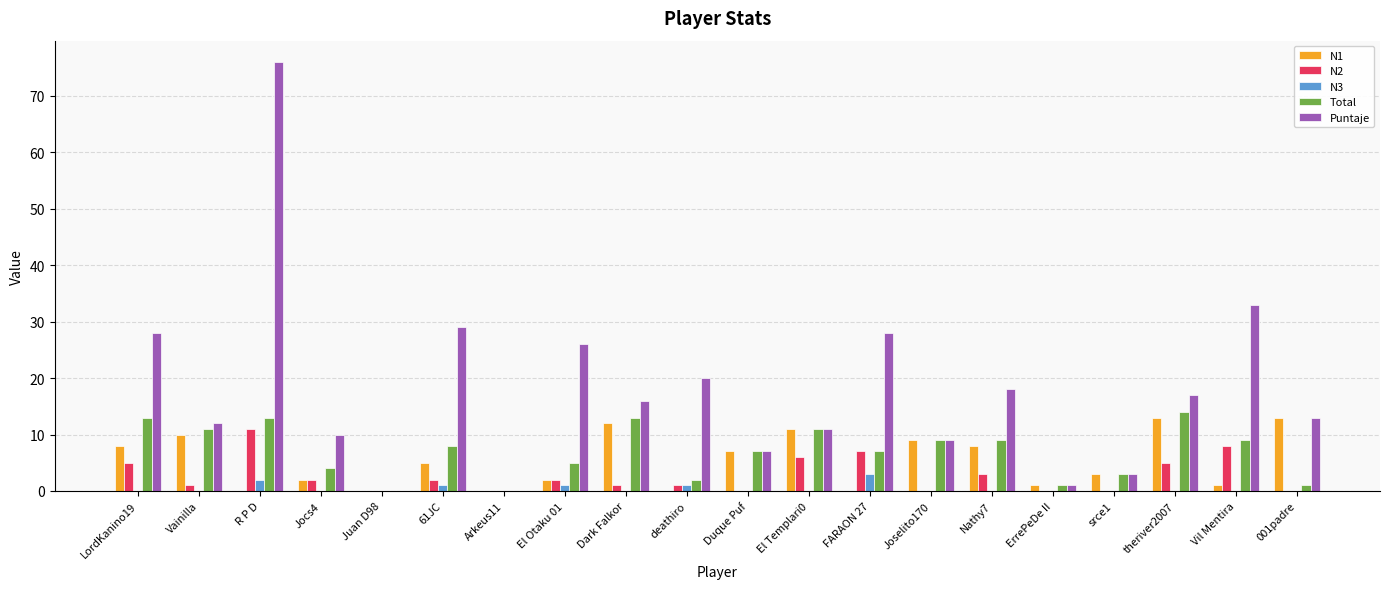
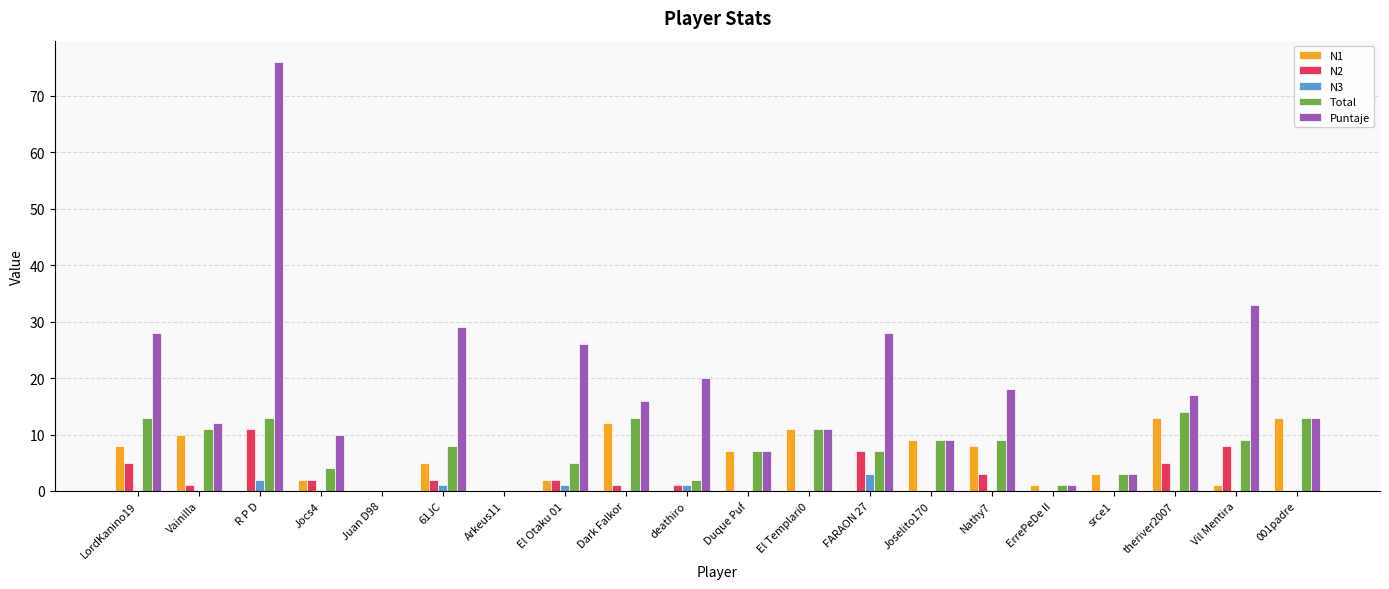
N2, El Templari0: 6 -> 0
Total, 001padre: 1 -> 13
